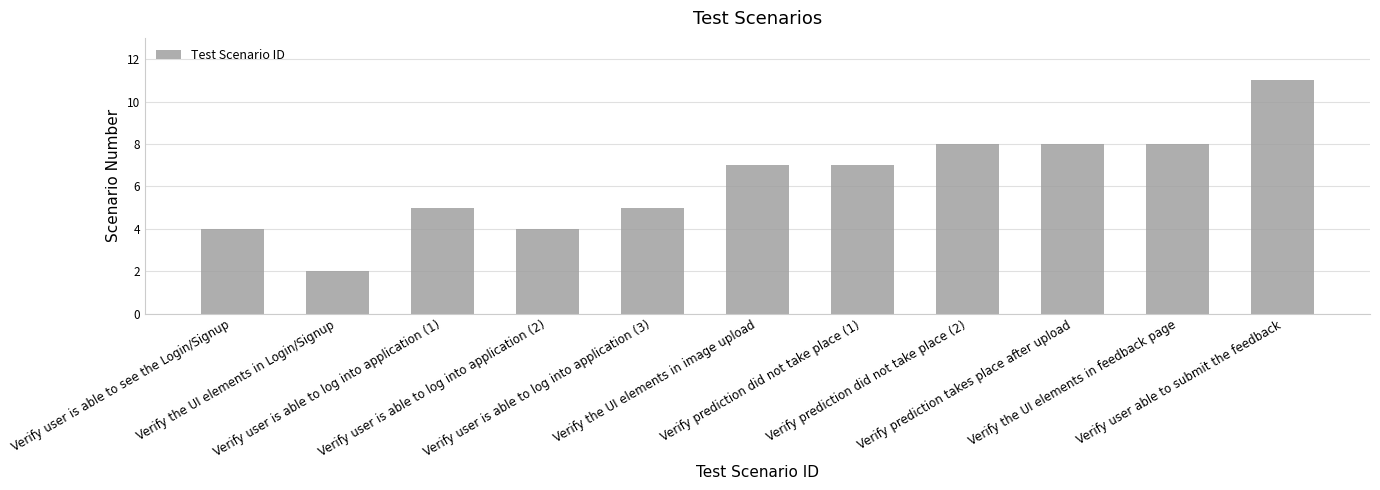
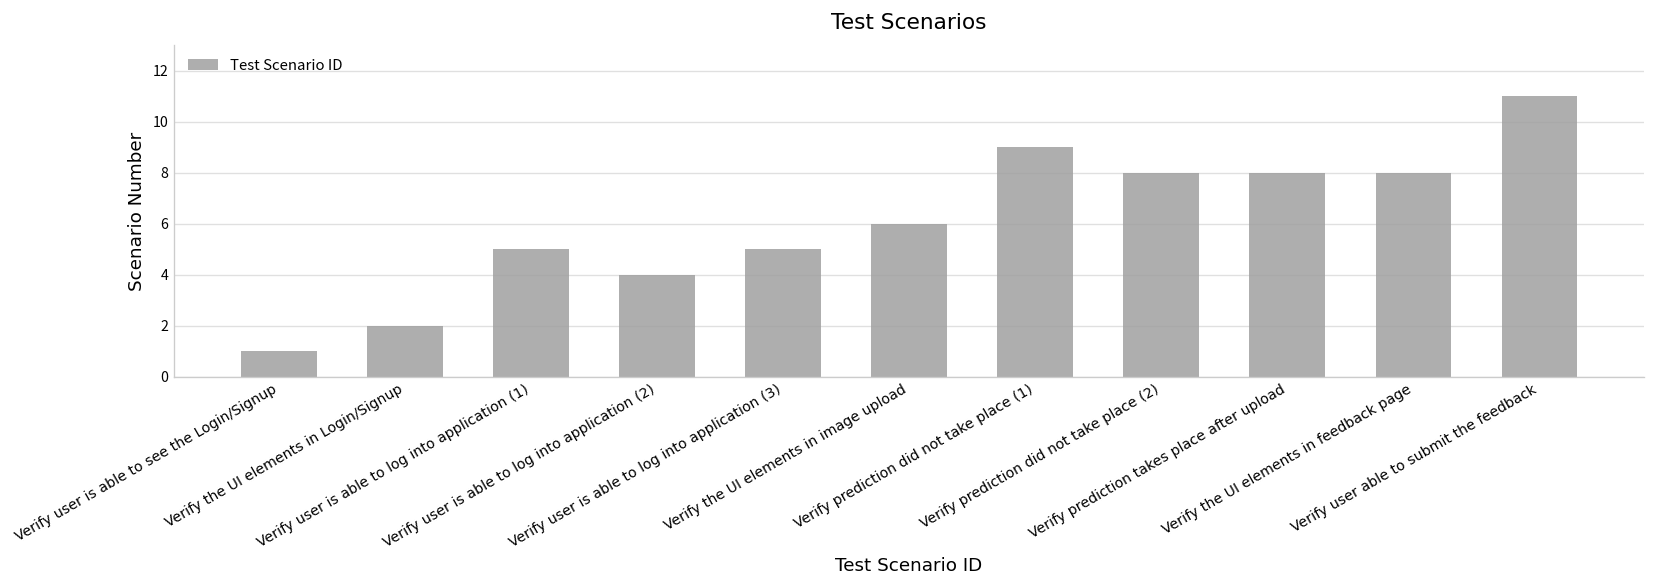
Verify user is able to see the Login/Signup: 4 -> 1
Verify the UI elements in image upload: 7 -> 6
Verify prediction did not take place (1): 7 -> 9
